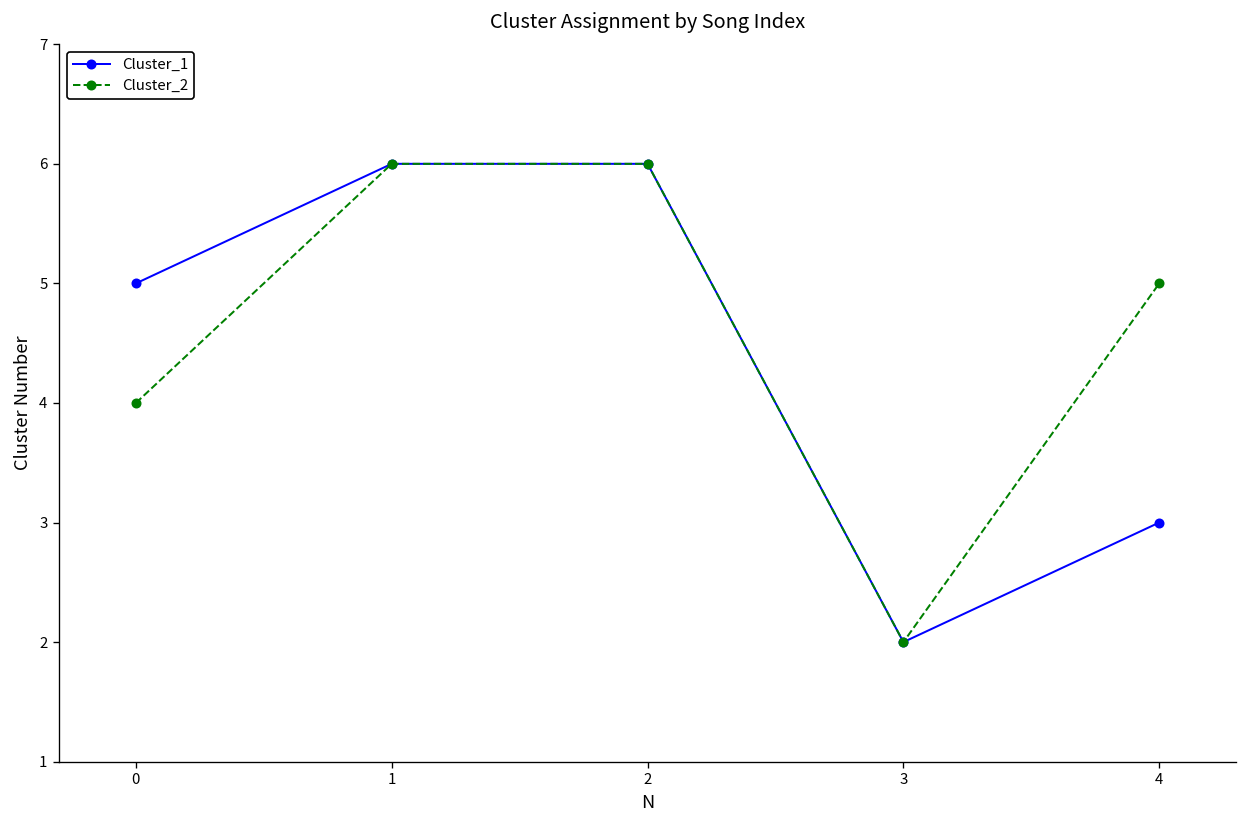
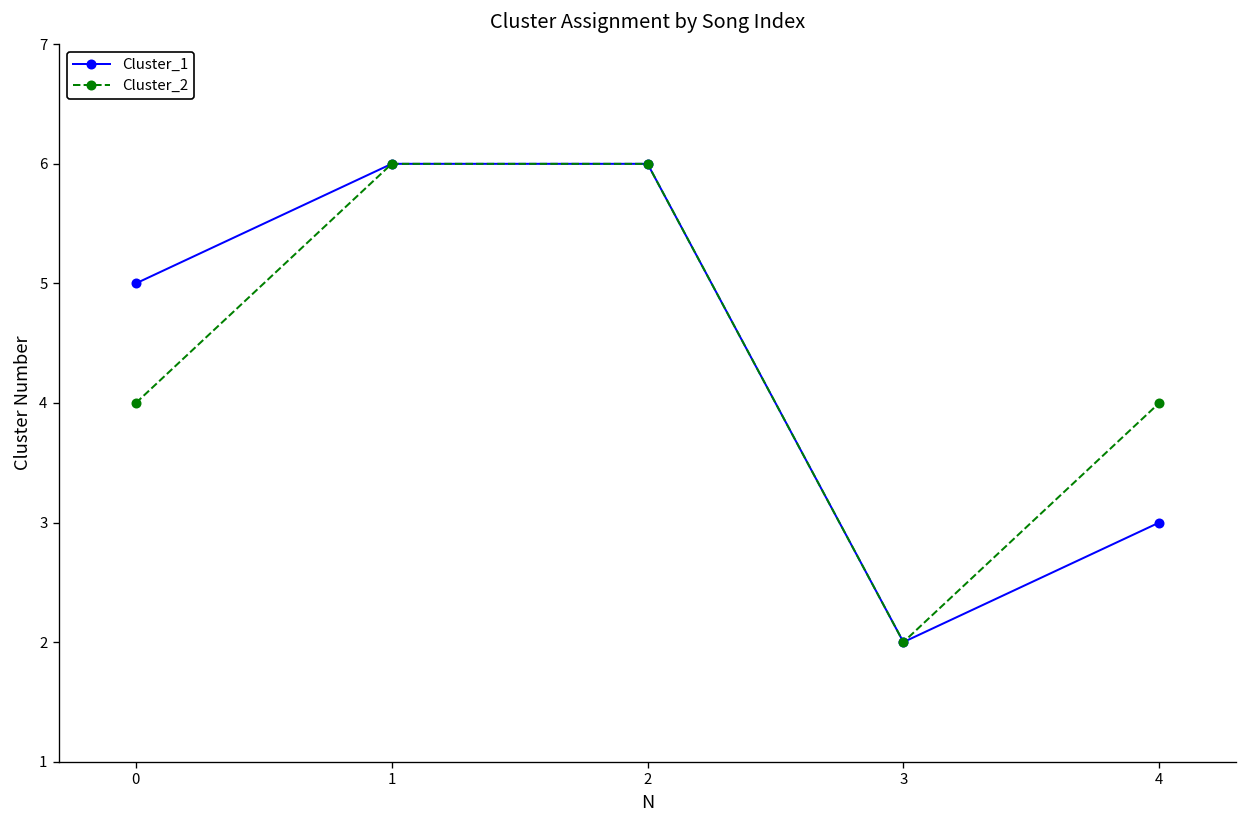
Cluster_2, 4: 5 -> 4
